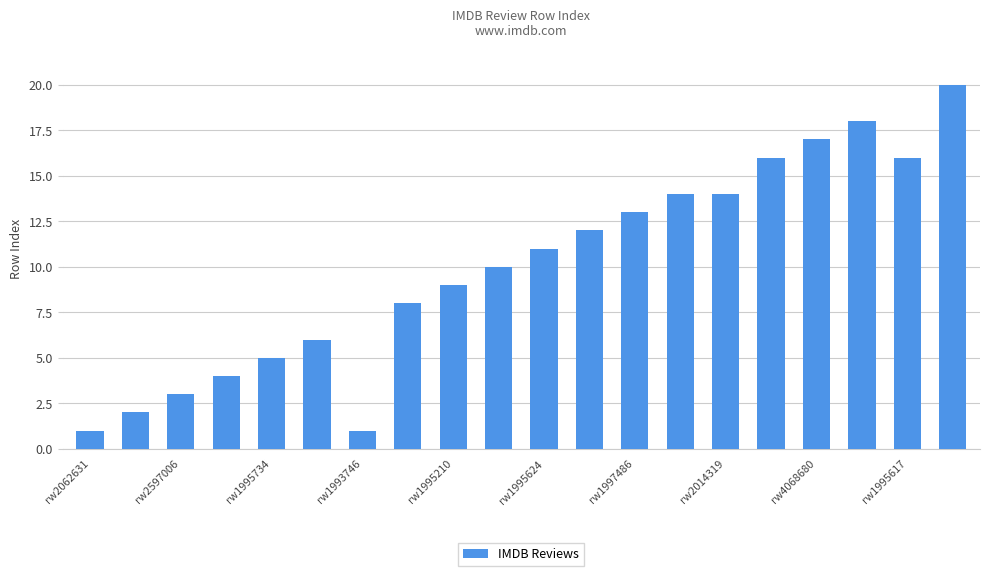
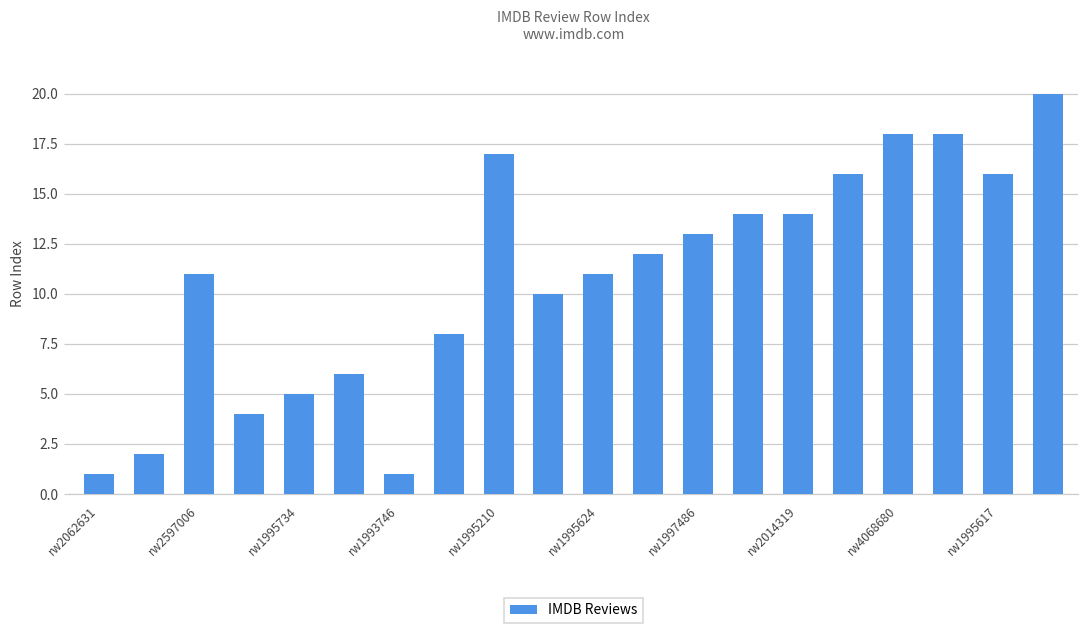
rw2597006: 3 -> 11
rw1995210: 9 -> 17
rw4068680: 17 -> 18
